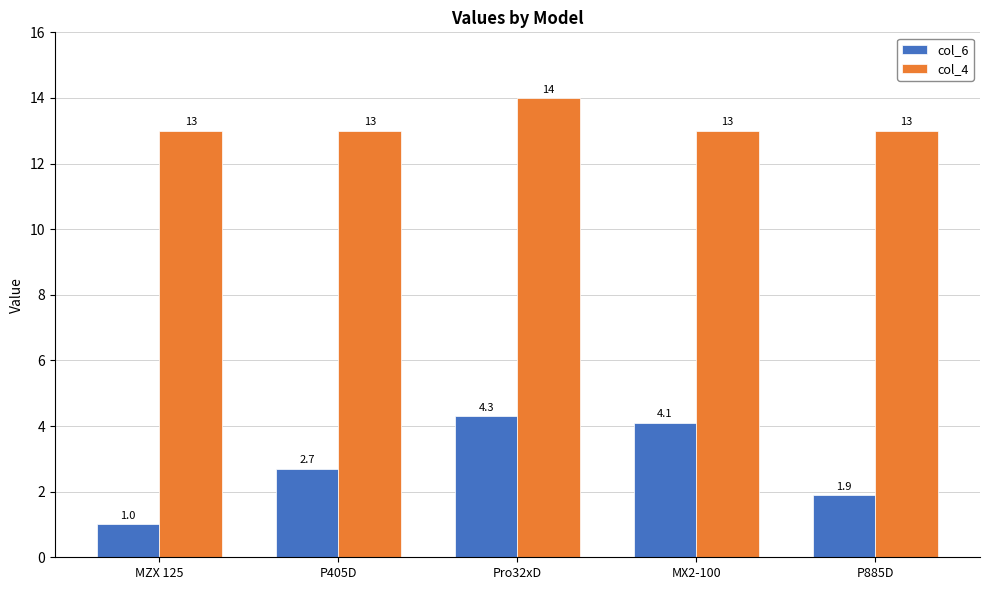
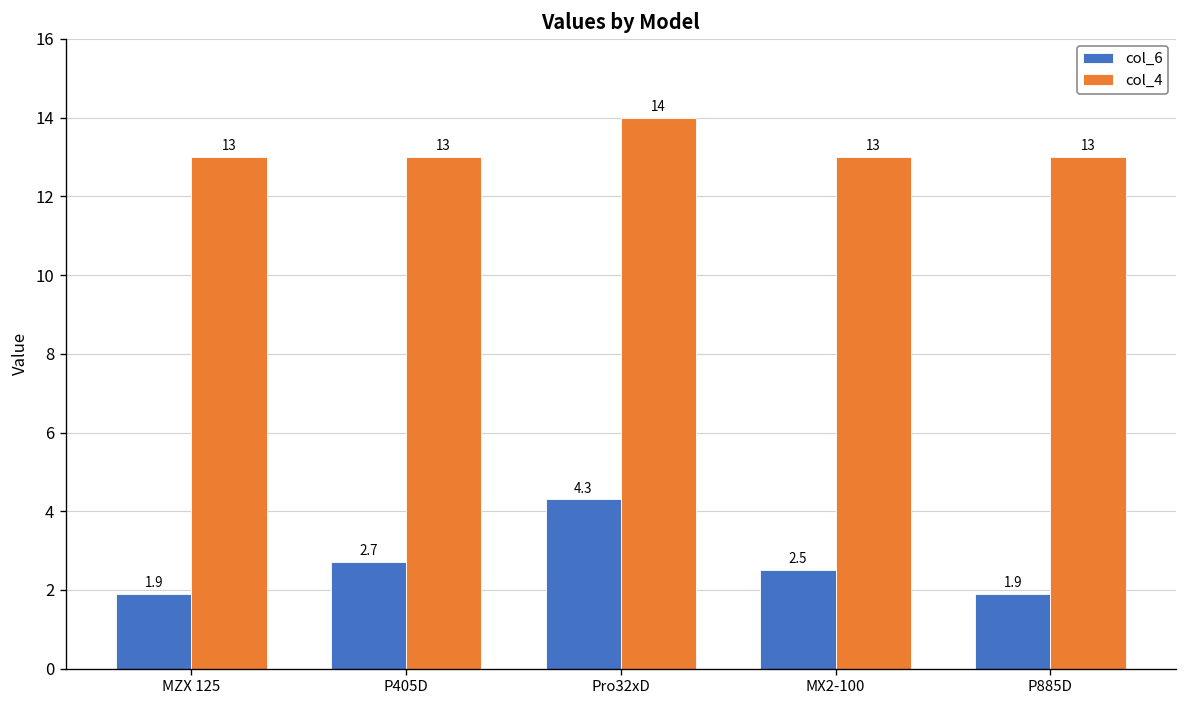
col_6, MZX 125: 1.0 -> 1.9
col_6, MX2-100: 4.1 -> 2.5
